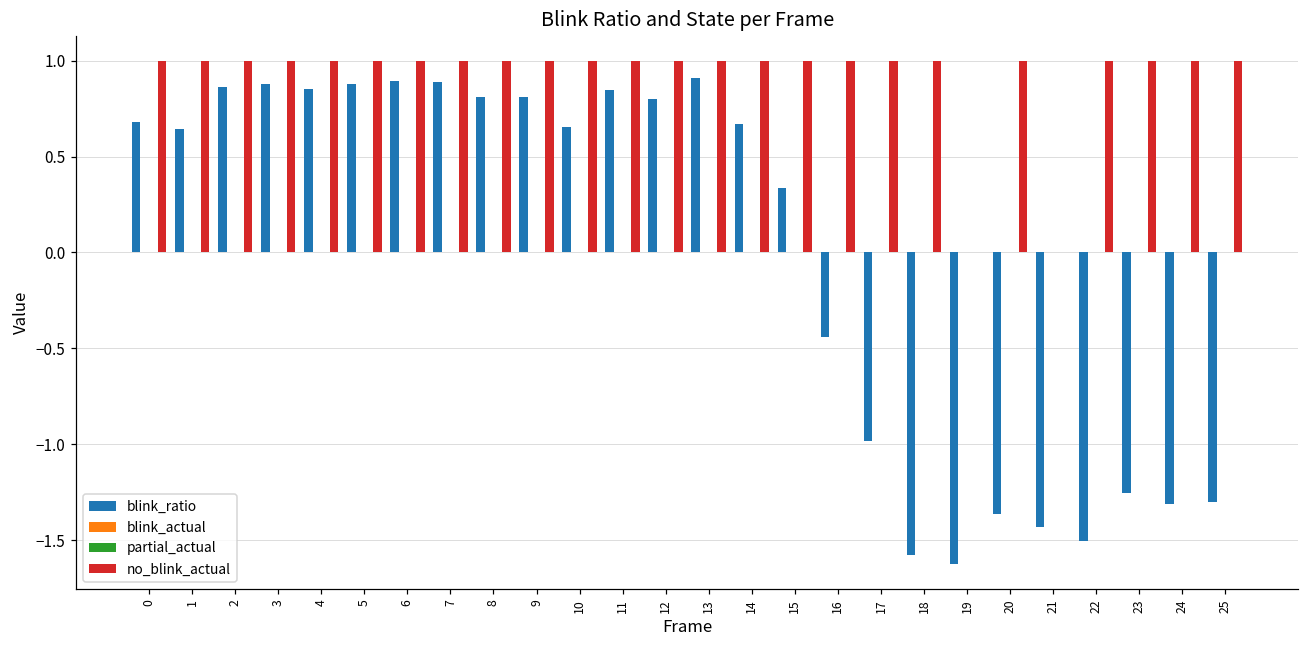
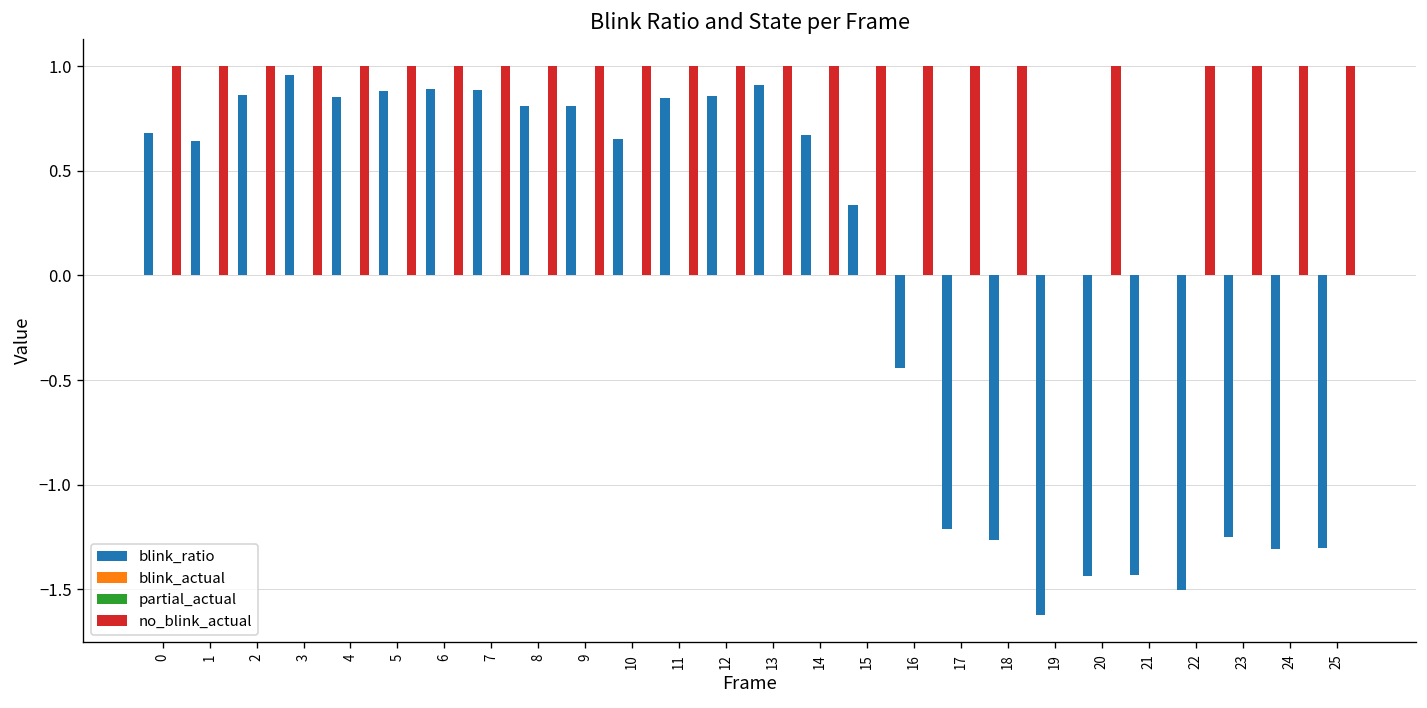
blink_ratio, 3: 0.88 -> 0.96
blink_ratio, 12: 0.80 -> 0.86
blink_ratio, 17: -0.98 -> -1.21
blink_ratio, 18: -1.58 -> -1.26
blink_ratio, 20: -1.36 -> -1.44
